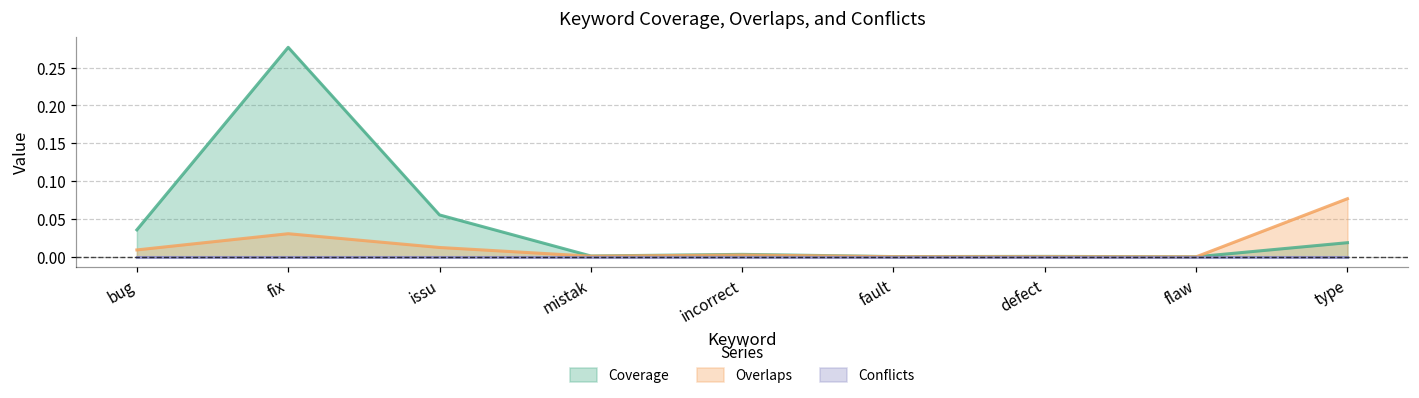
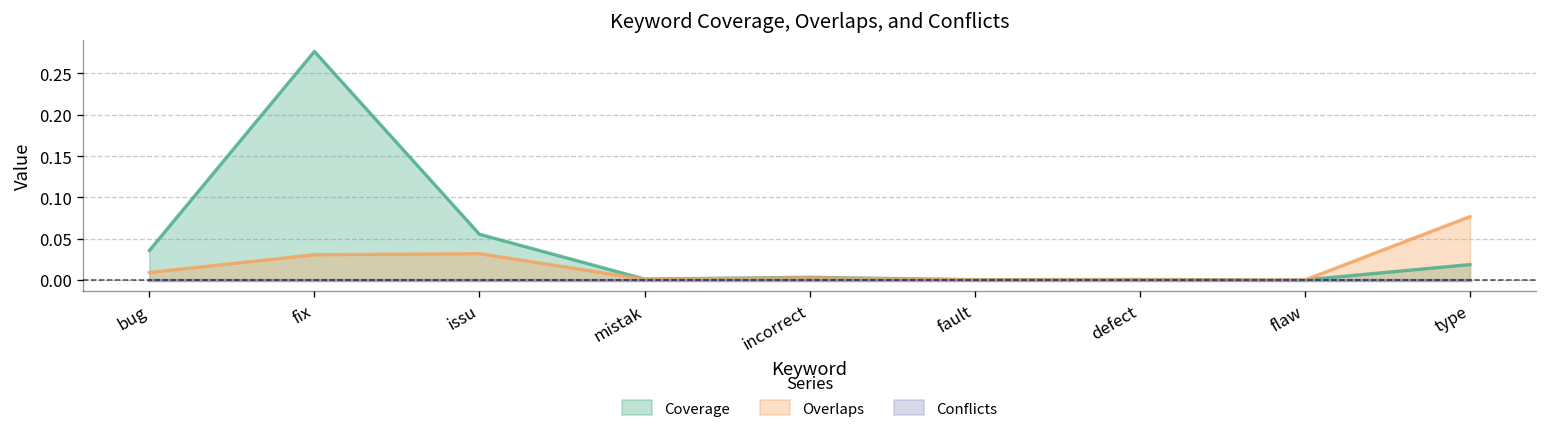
Overlaps, issu: 0.01 -> 0.03
